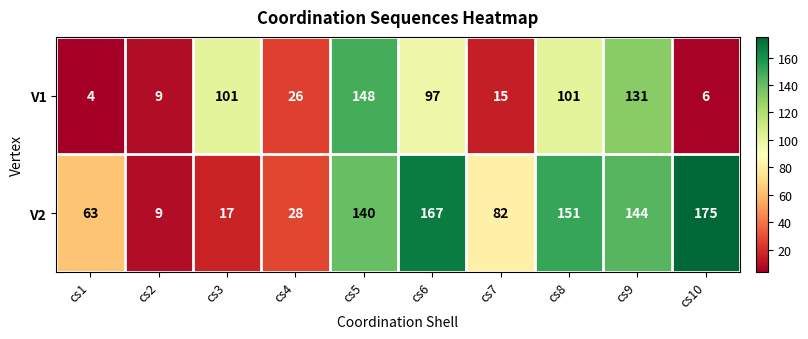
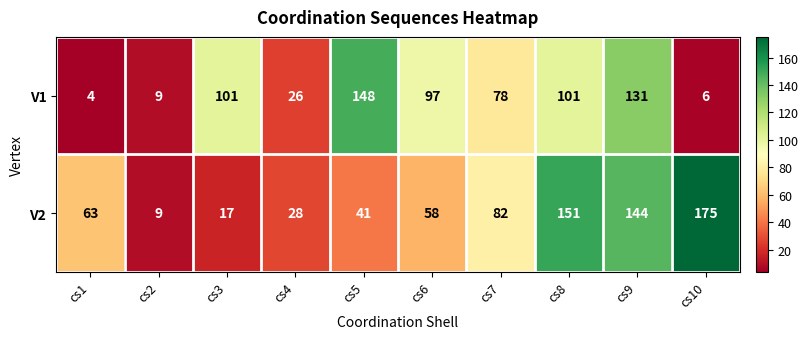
V1, cs7: 15 -> 78
V2, cs5: 140 -> 41
V2, cs6: 167 -> 58
